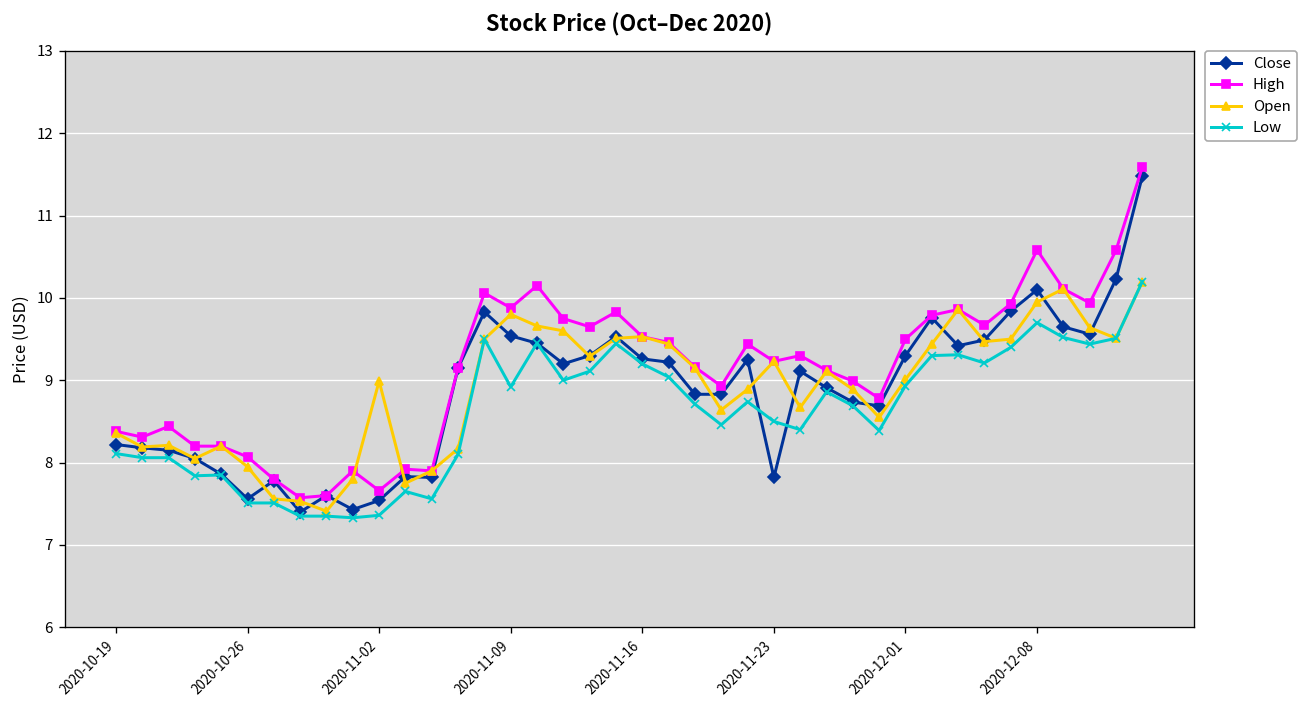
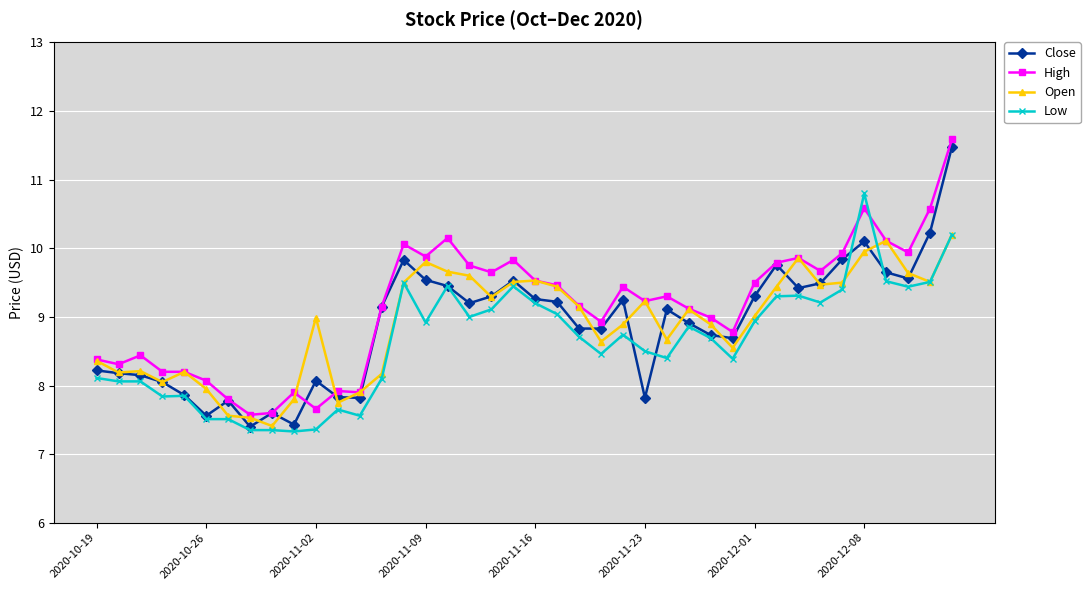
Close, 2020-11-02: 7.5 -> 8.1
Low, 2020-12-08: 9.7 -> 10.8
